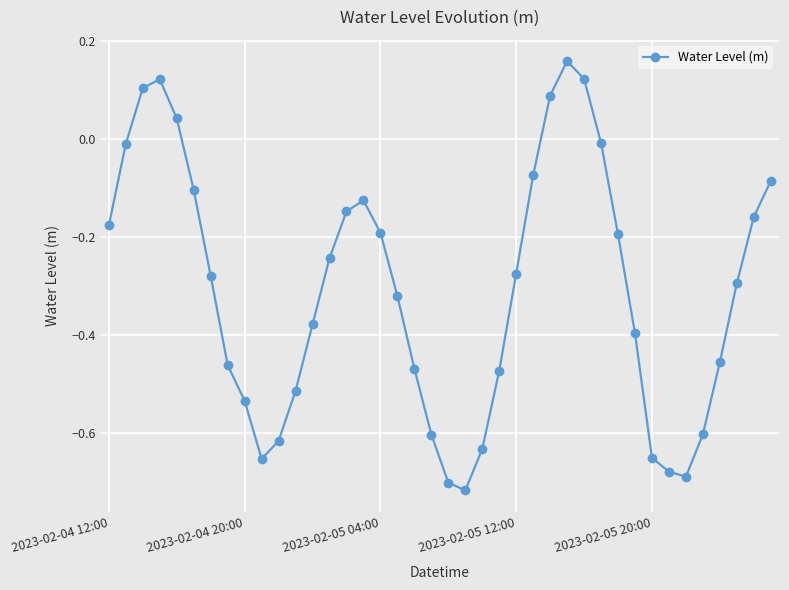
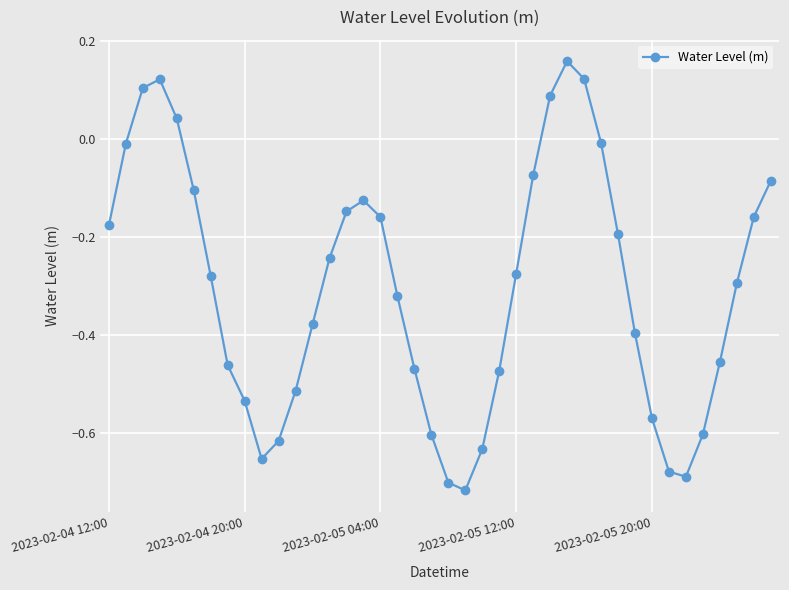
2023-02-05 04:00: -0.19 -> -0.16
2023-02-05 20:00: -0.65 -> -0.57
